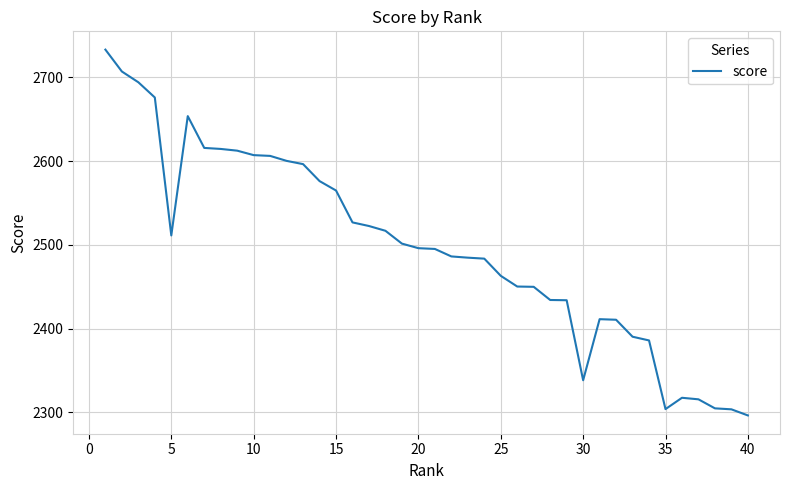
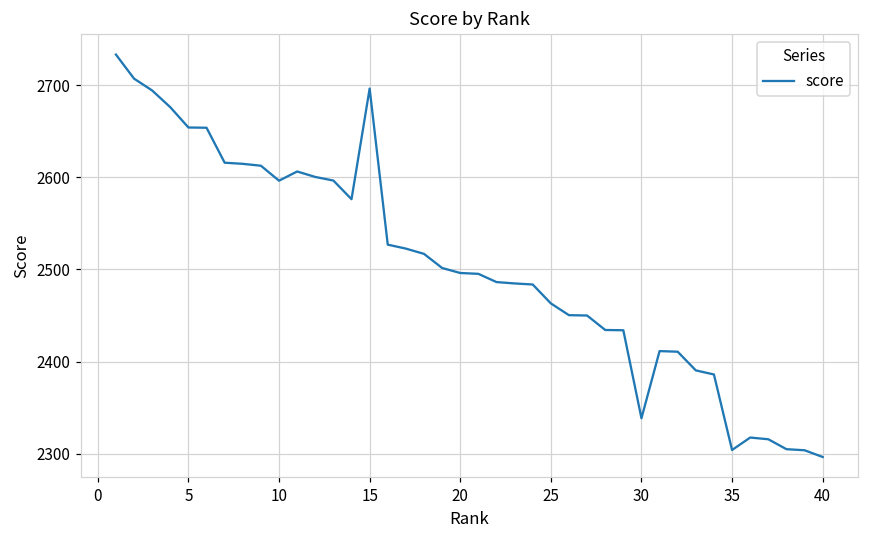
5: 2510 -> 2650
10: 2610 -> 2600
15: 2560 -> 2700
